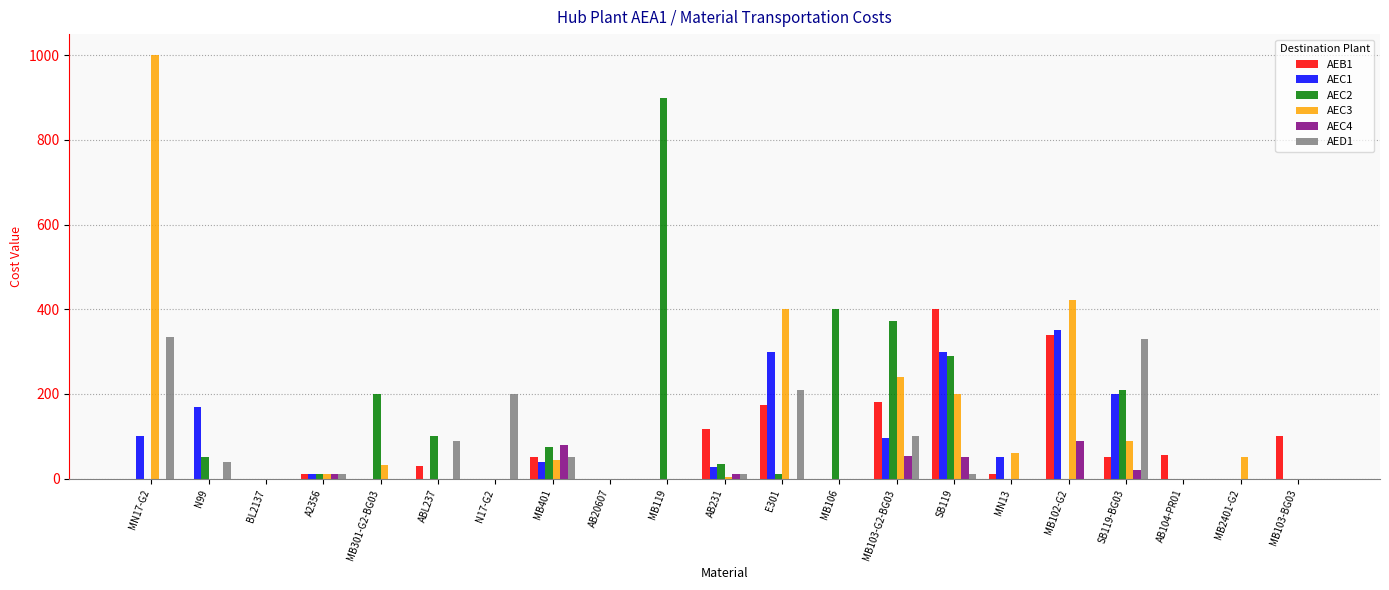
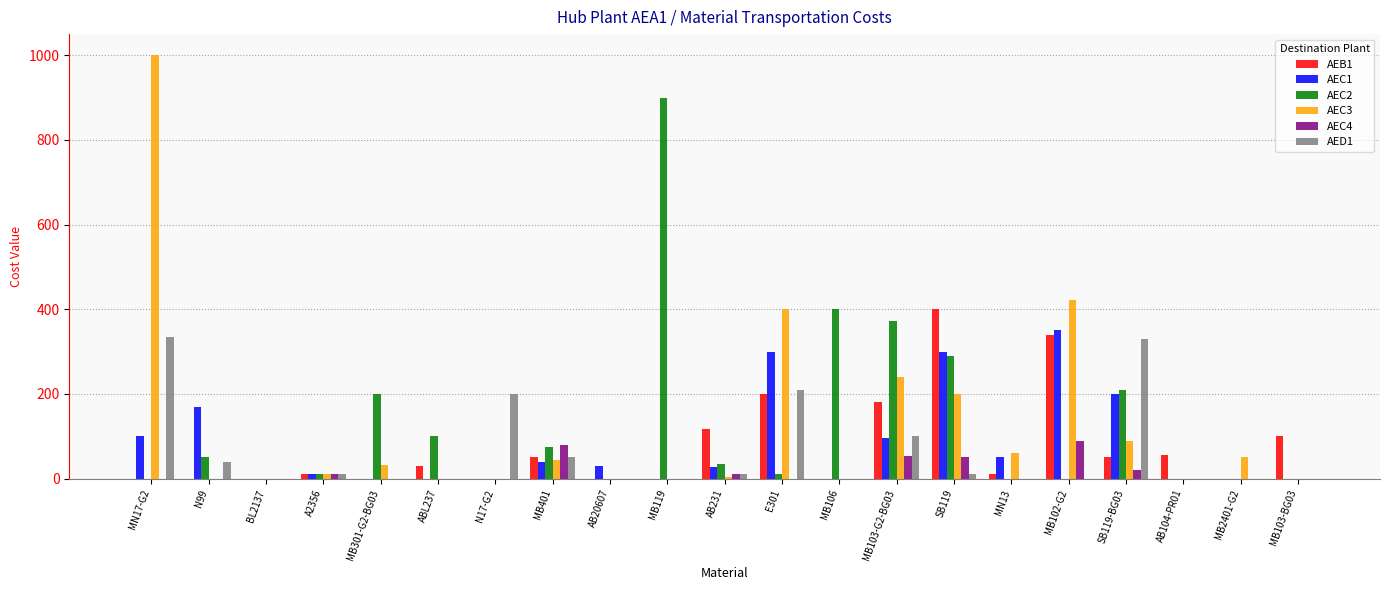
AED1, ABL237: 90 -> 0
AEC1, AB20607: 0 -> 30
AEB1, E301: 170 -> 200
